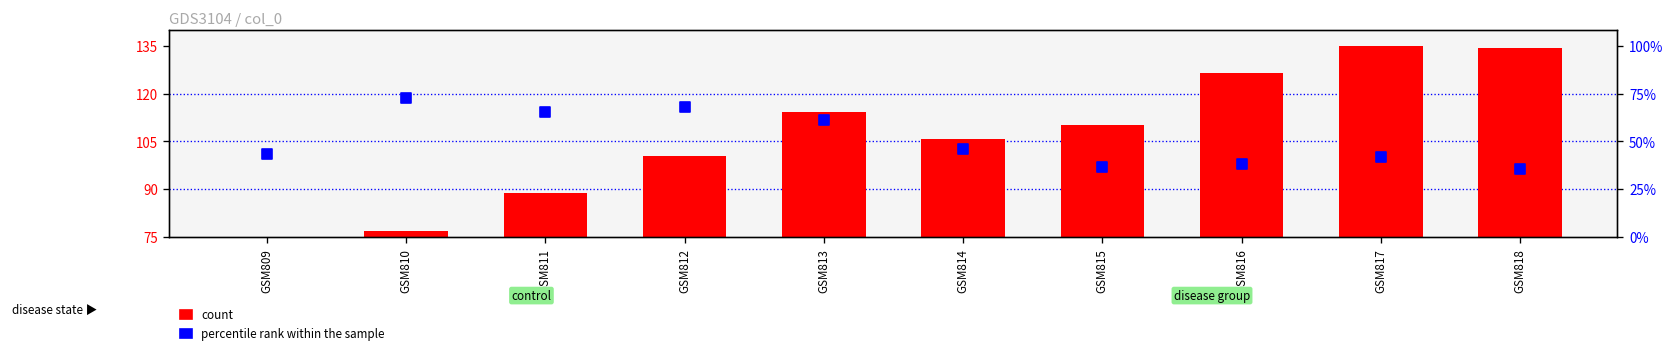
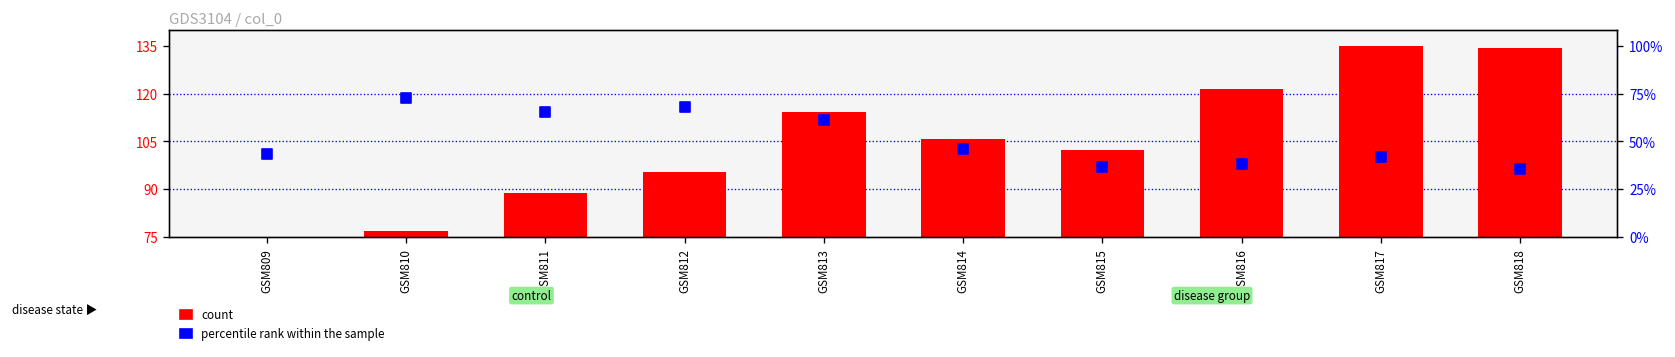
count, GSM812: 100 -> 95
count, GSM815: 110 -> 102
count, GSM816: 126 -> 121
